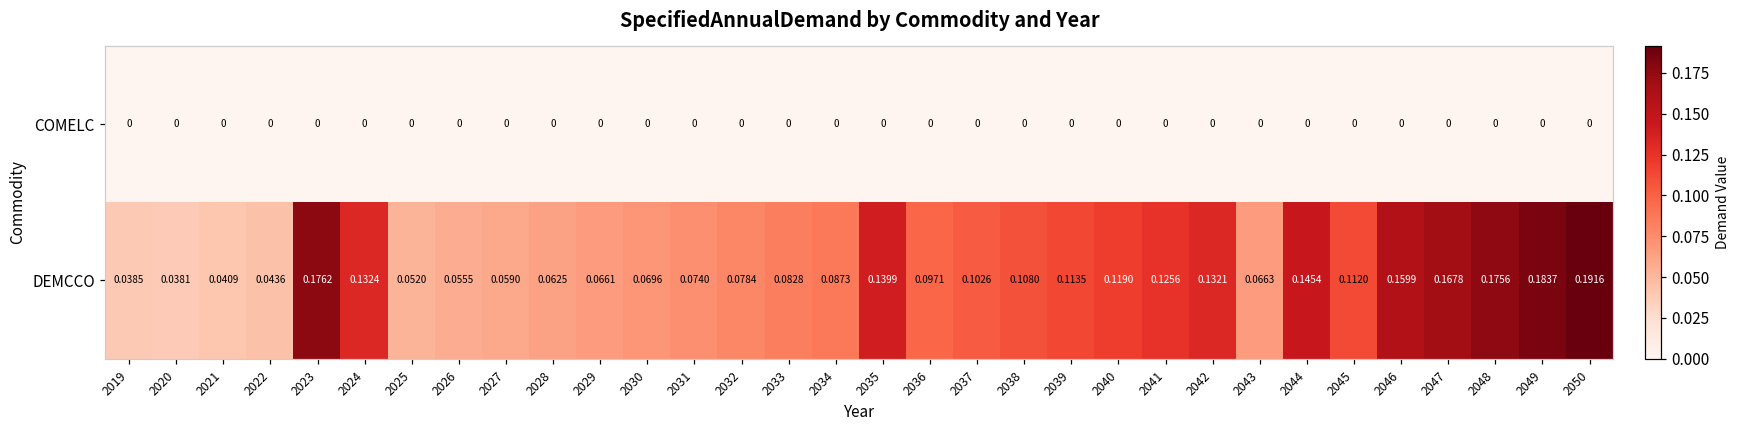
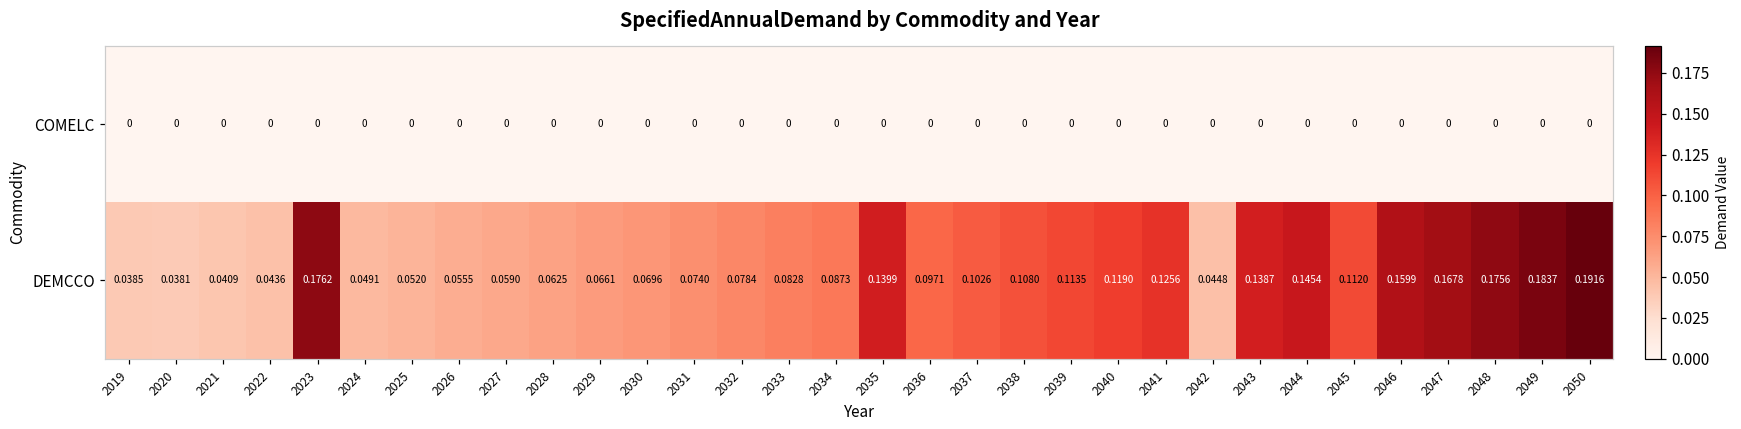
DEMCCO, 2024: 0.1324 -> 0.0491
DEMCCO, 2042: 0.1321 -> 0.0448
DEMCCO, 2043: 0.0663 -> 0.1387
